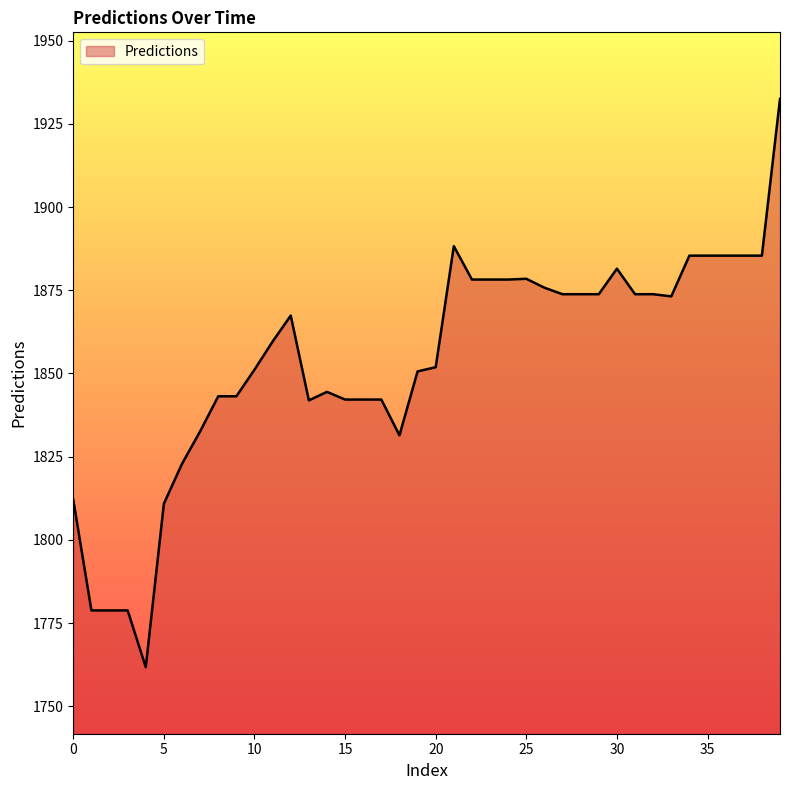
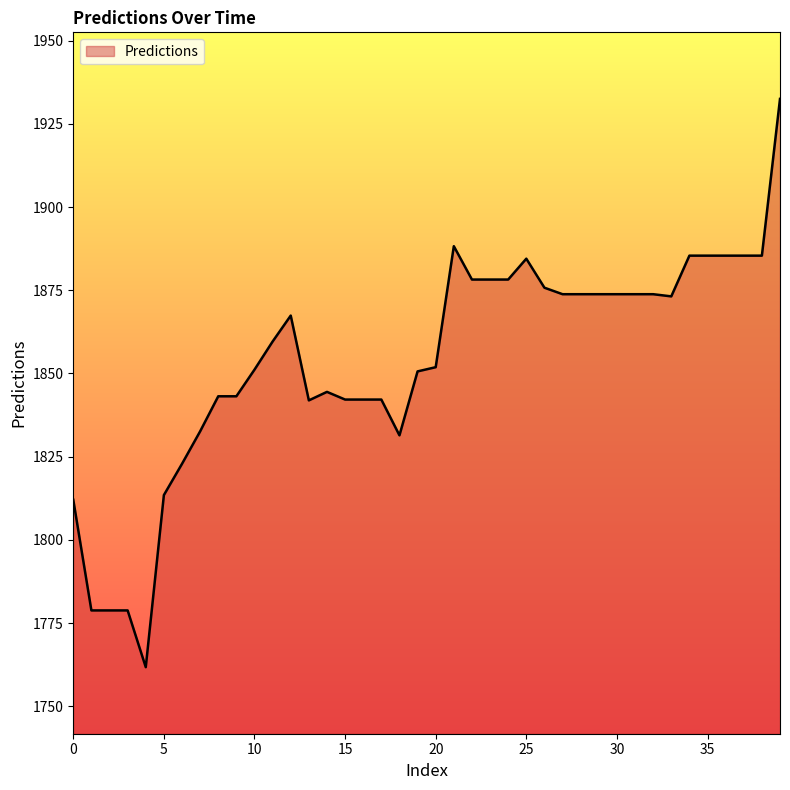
5: 1811 -> 1813
25: 1878 -> 1884
30: 1881 -> 1874
